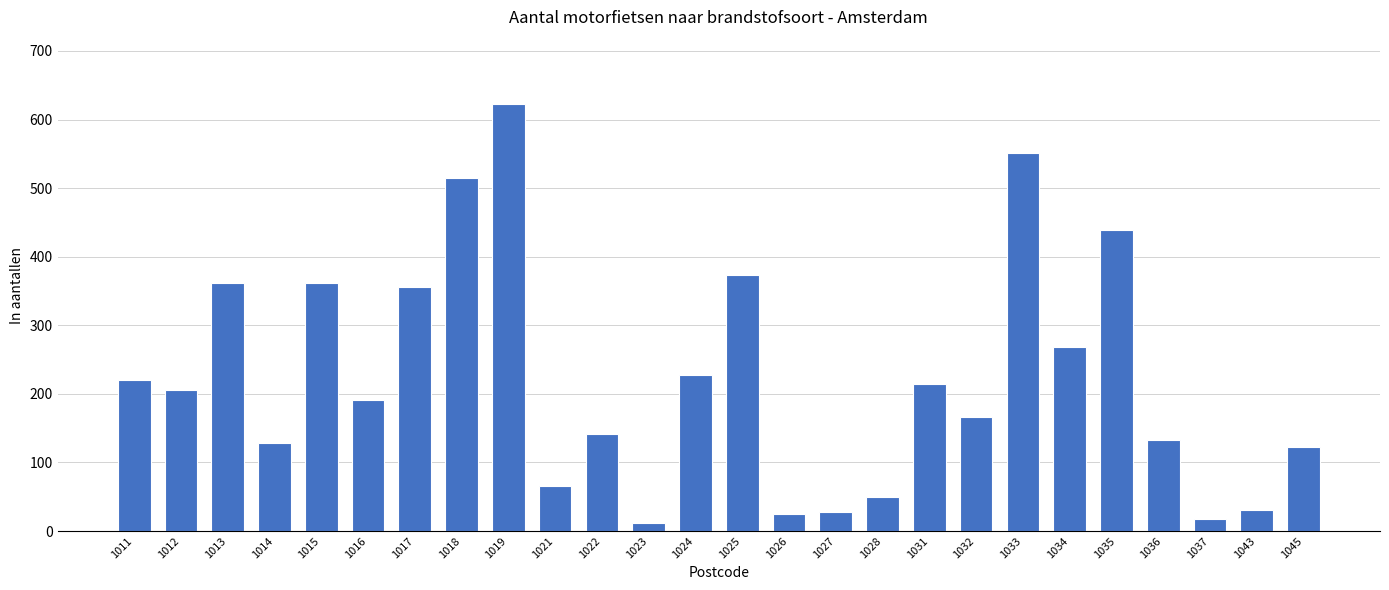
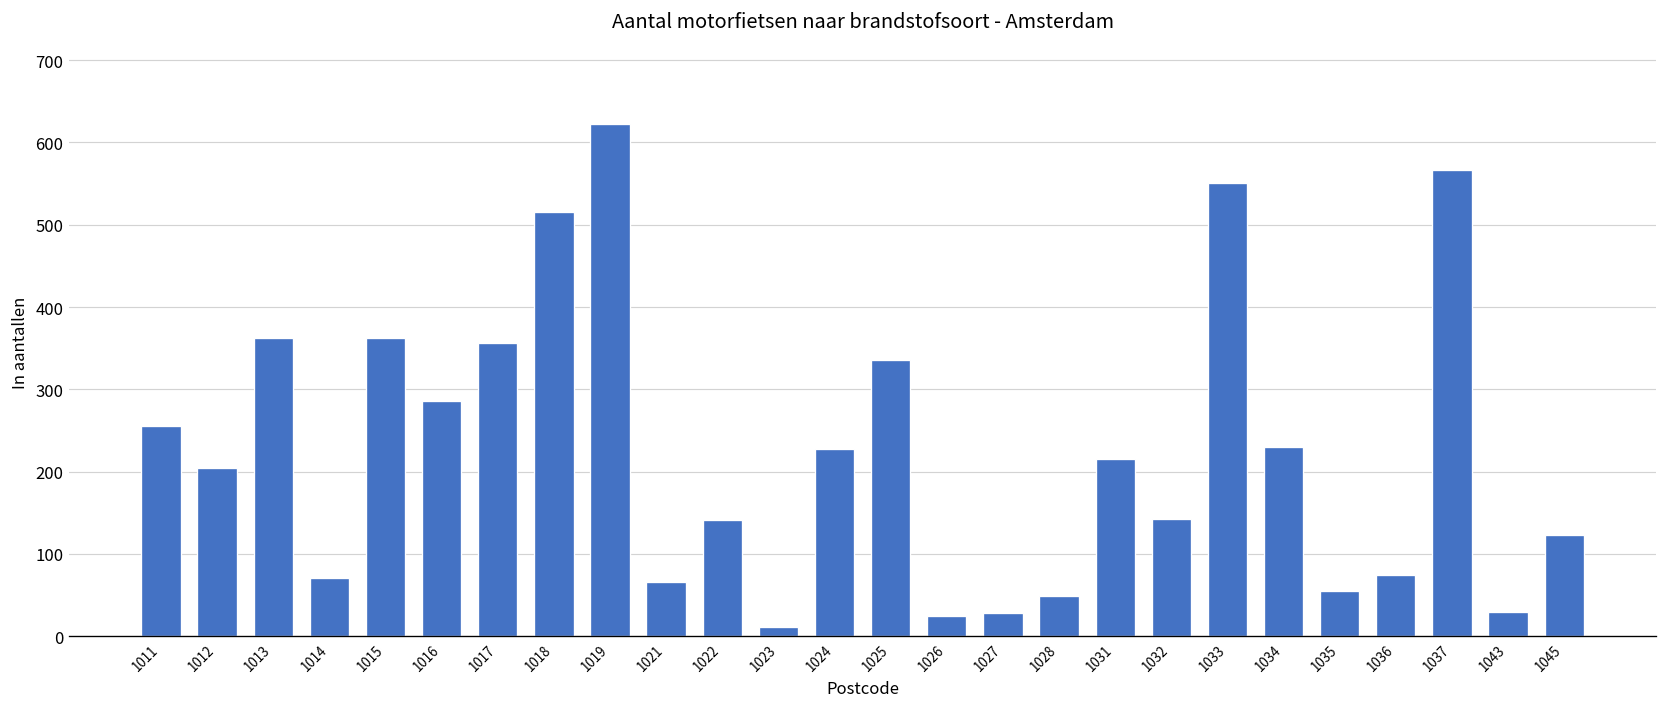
1011: 220 -> 260
1014: 130 -> 70
1016: 190 -> 290
1025: 370 -> 340
1032: 170 -> 140
1034: 270 -> 230
1035: 440 -> 60
1036: 130 -> 70
1037: 20 -> 570
